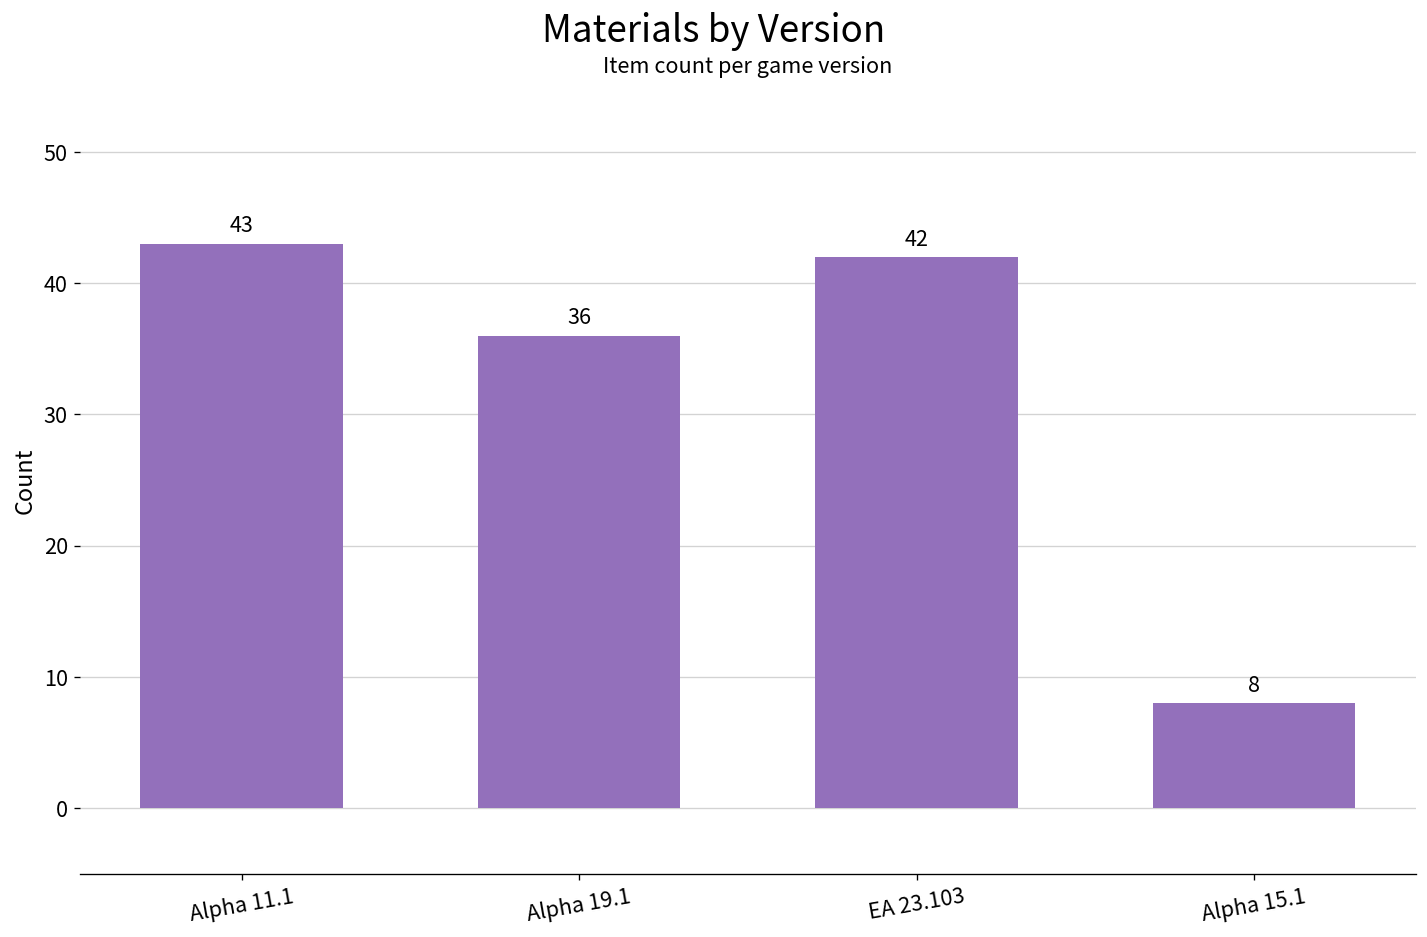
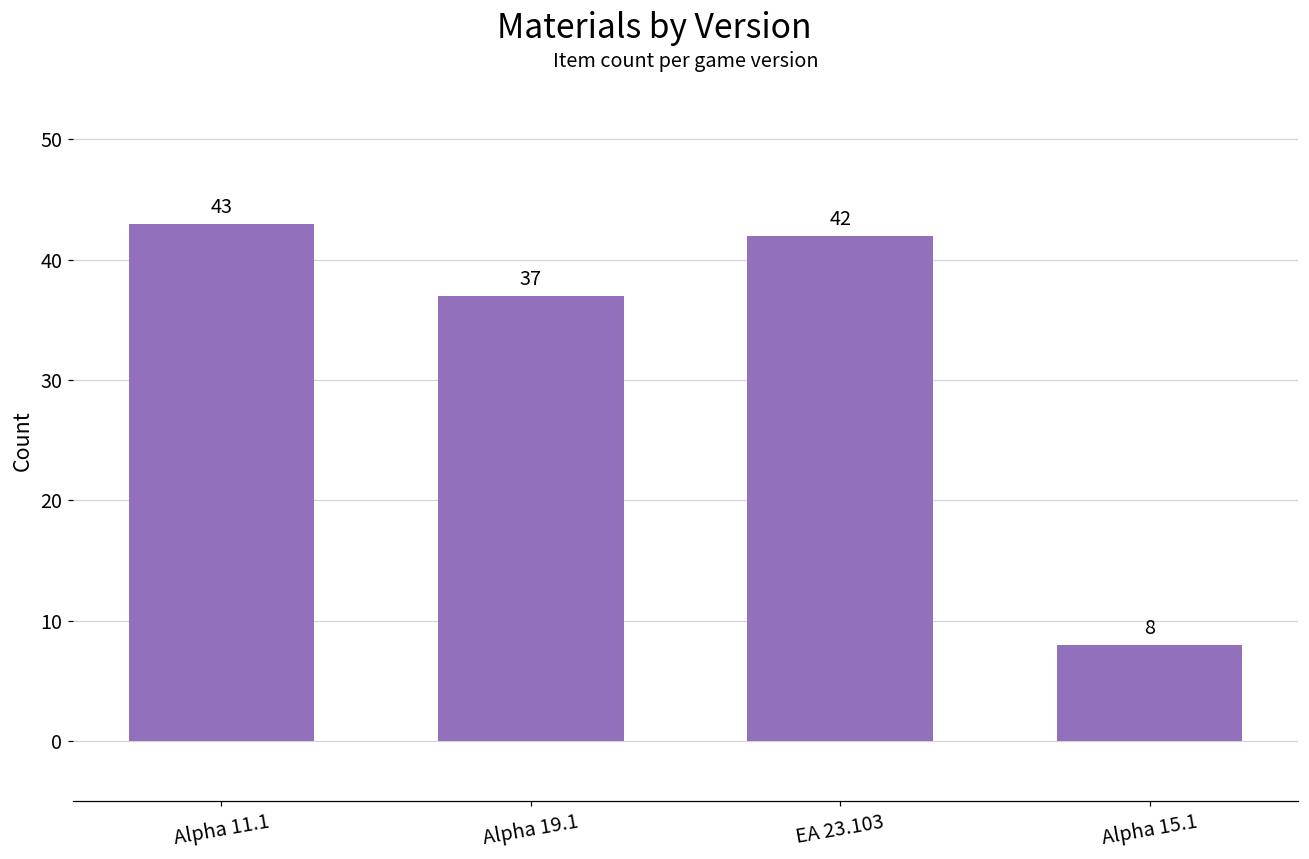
Alpha 19.1: 36 -> 37
